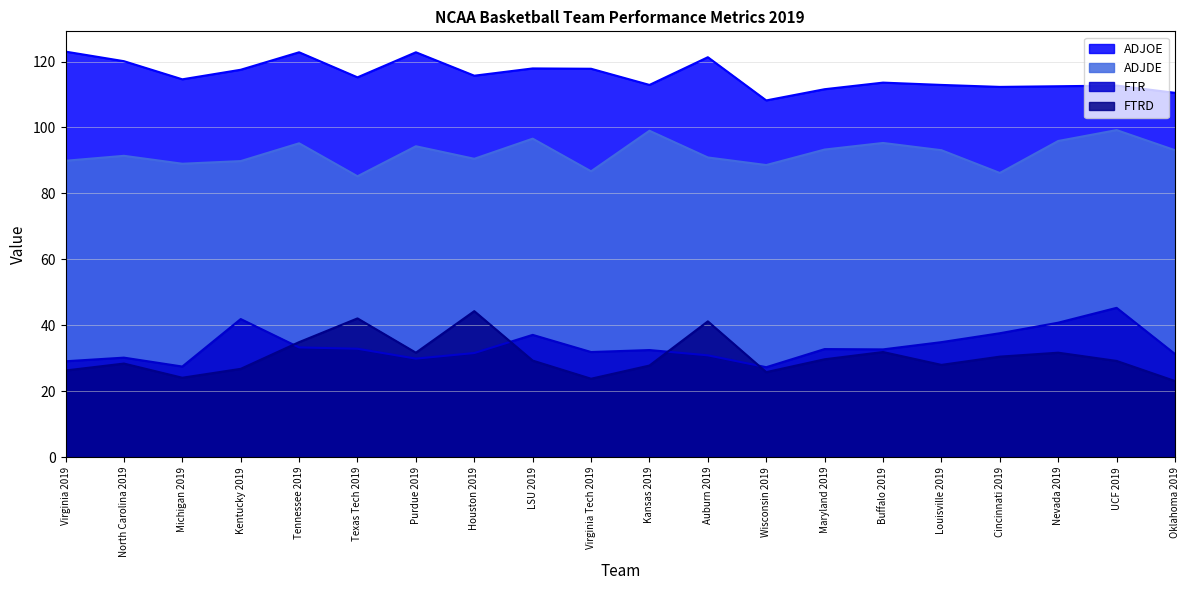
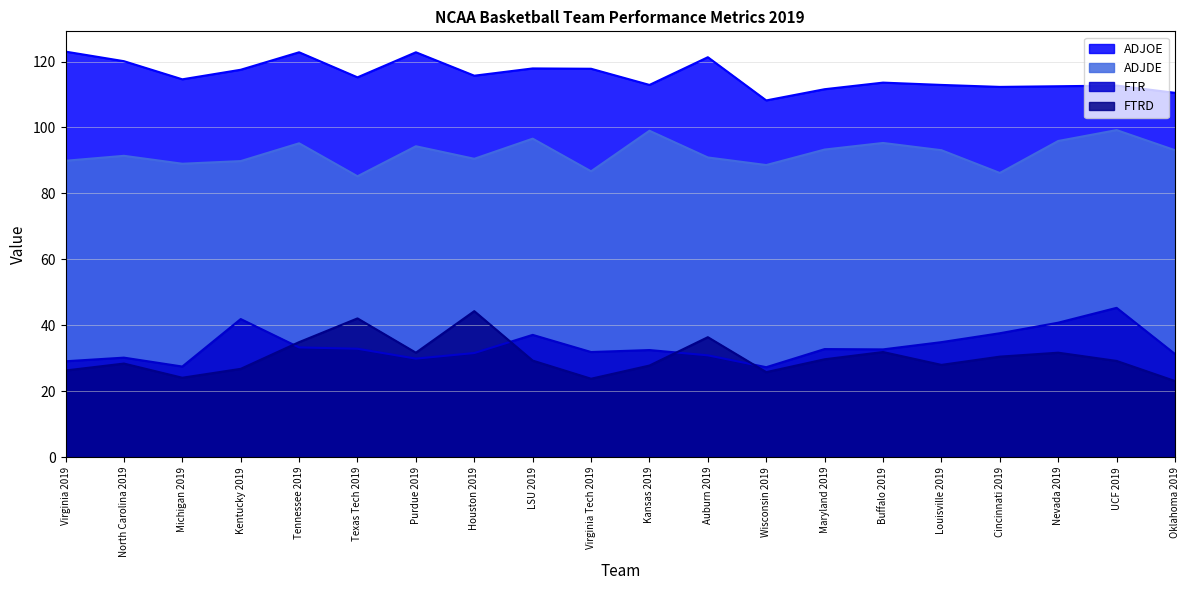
FTRD, Auburn 2019: 41 -> 36
